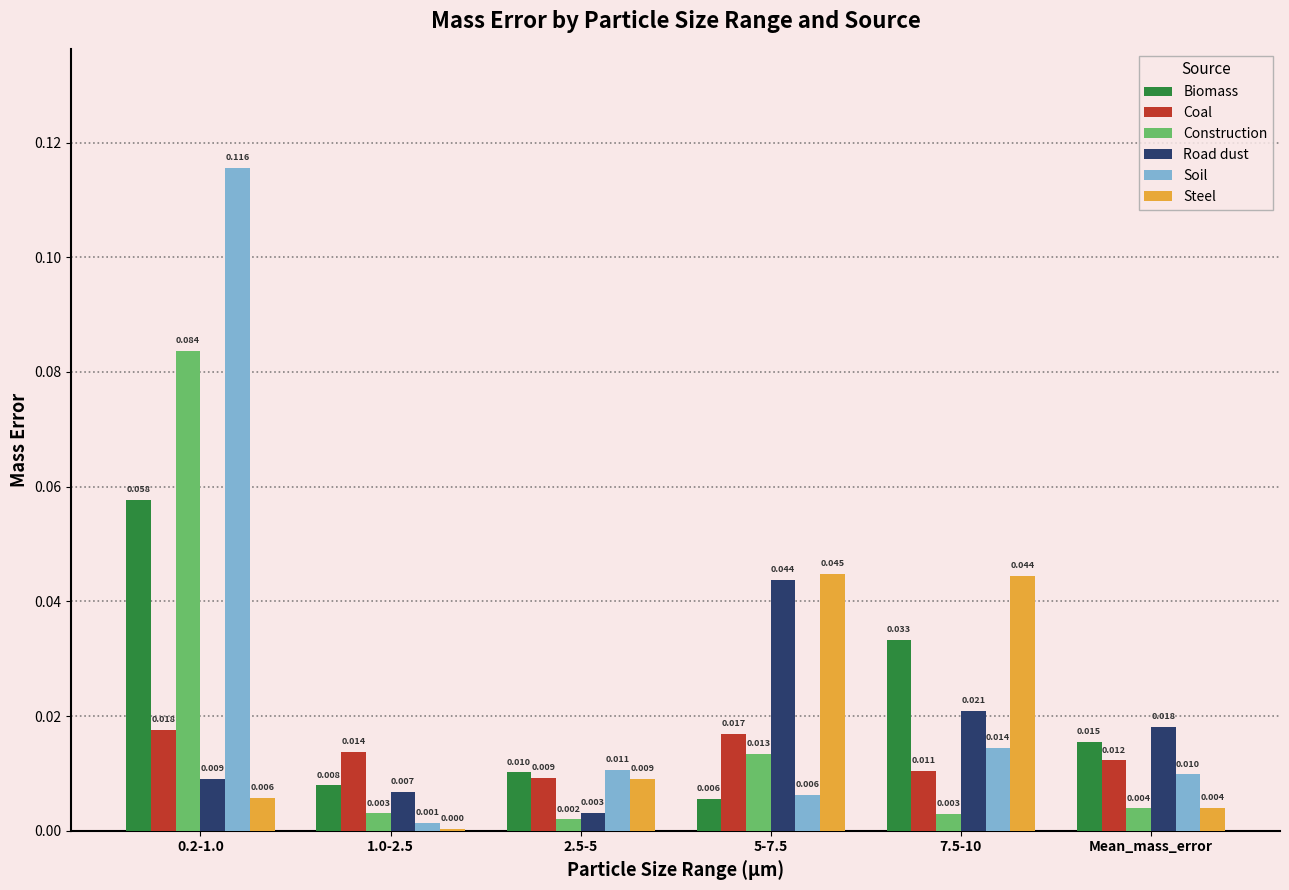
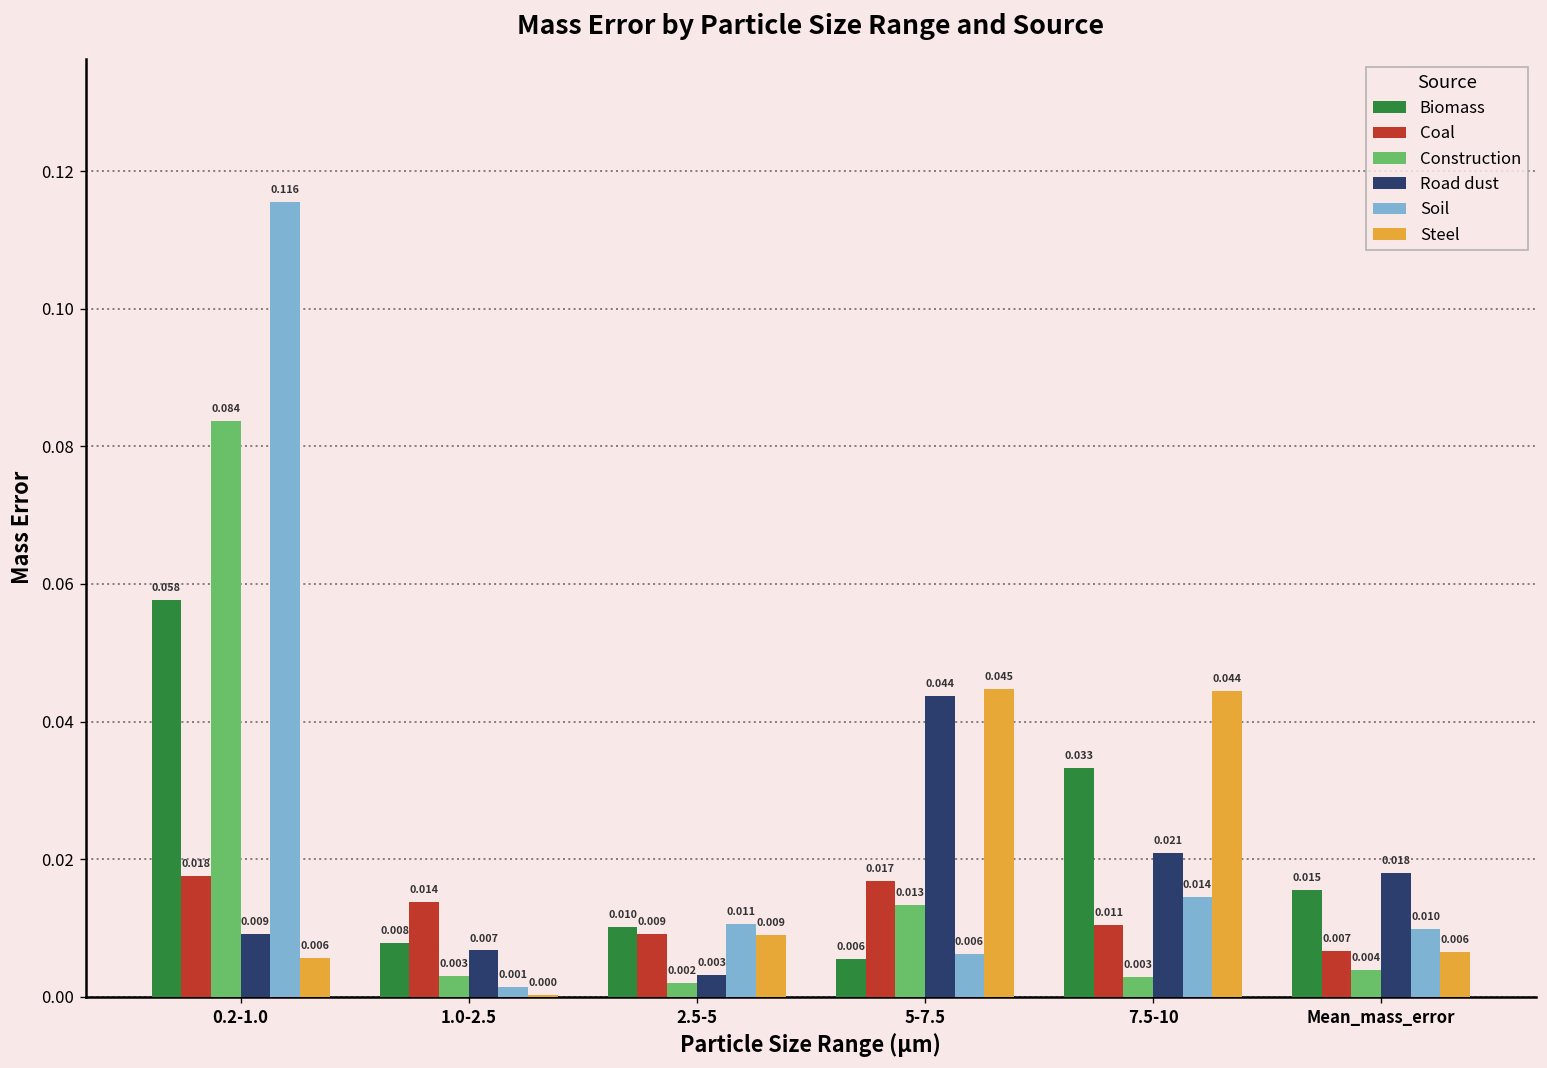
Coal, Mean_mass_error: 0.012 -> 0.007
Steel, Mean_mass_error: 0.004 -> 0.006
